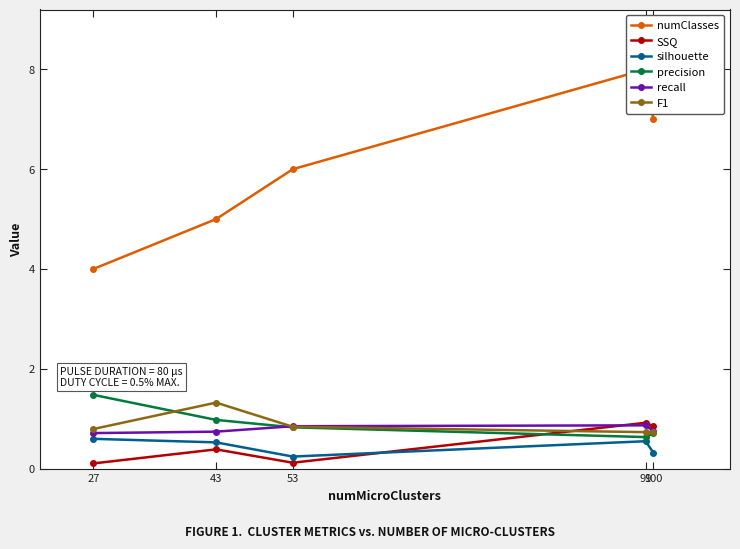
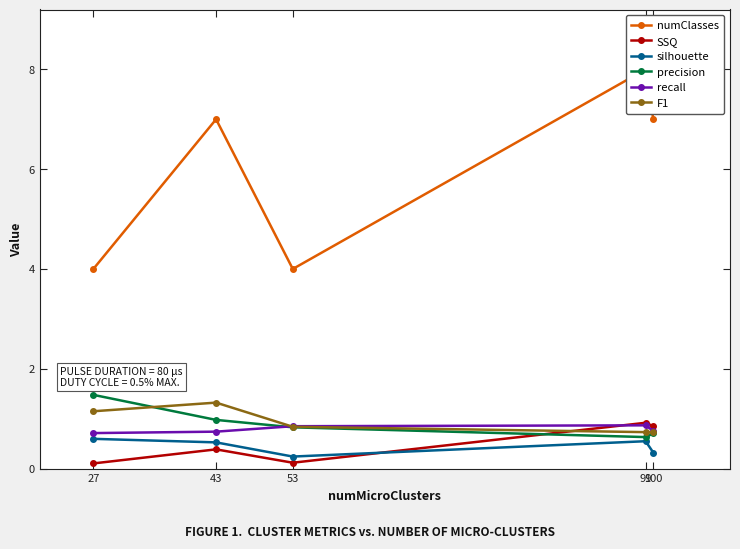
F1, 27: 0.8 -> 1.1
numClasses, 43: 5 -> 7
numClasses, 53: 6 -> 4
